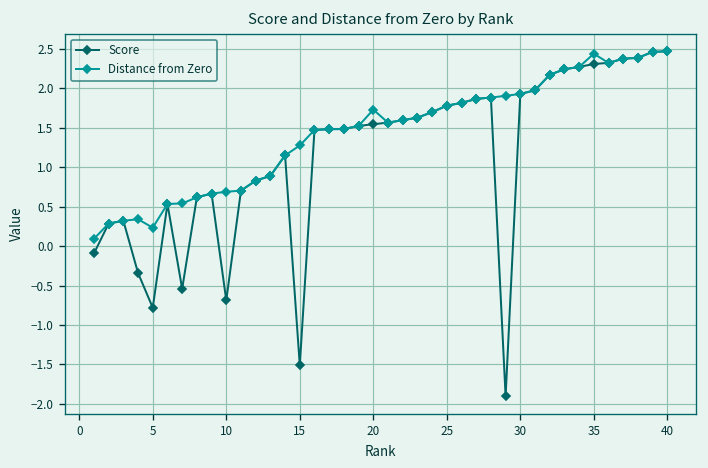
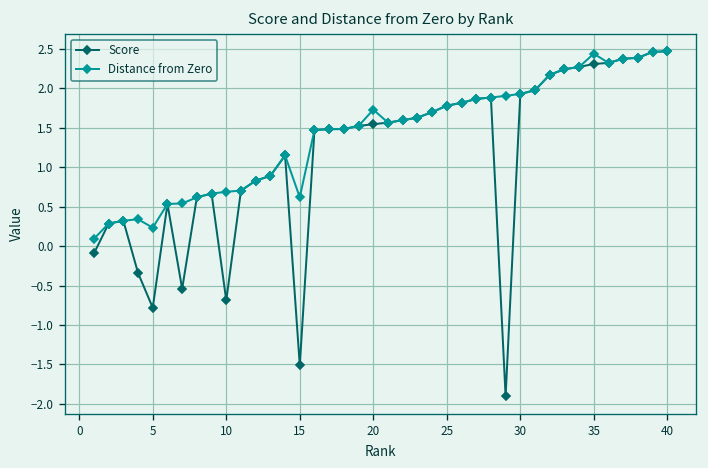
Distance from Zero, 15: 1.3 -> 0.6
